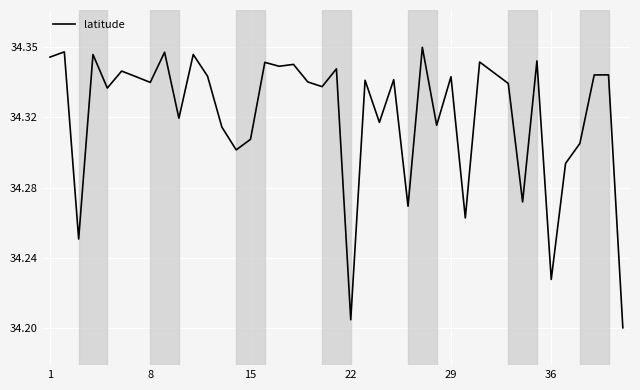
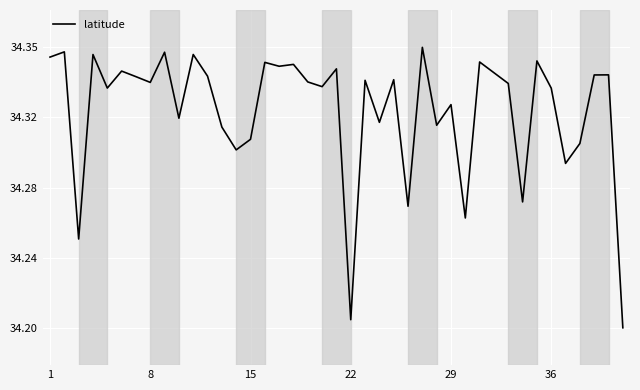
29: 34.339 -> 34.324
36: 34.230 -> 34.333
